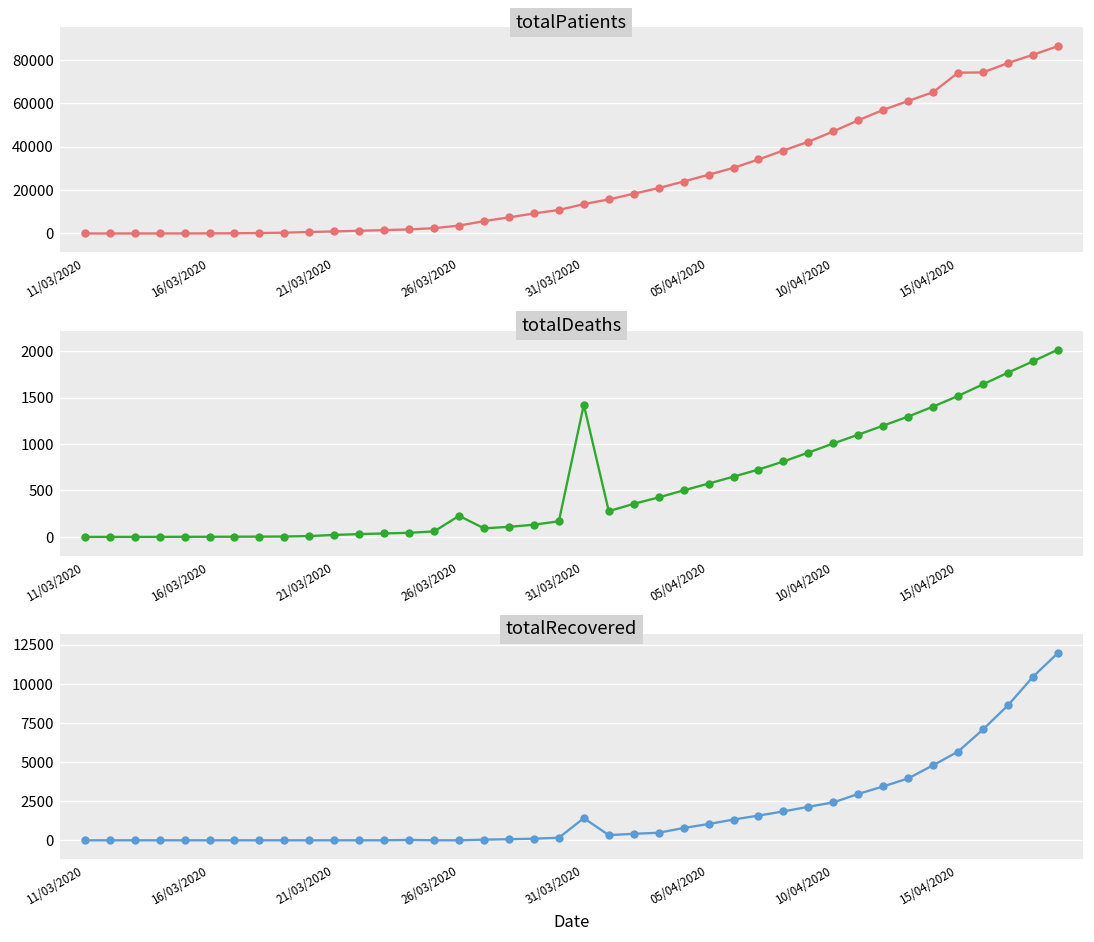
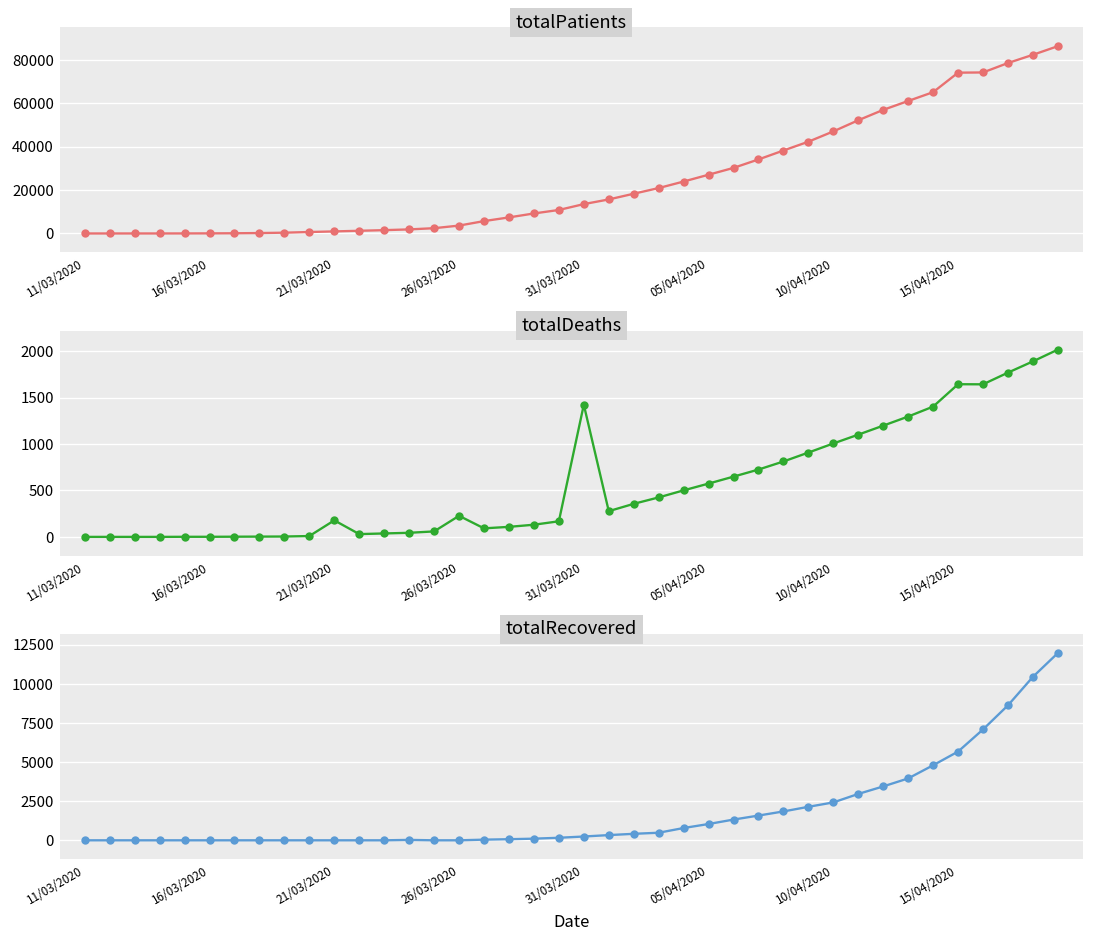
totalDeaths, 21/03/2020: 0 -> 200
totalDeaths, 15/04/2020: 1500 -> 1600
totalRecovered, 31/03/2020: 1400 -> 200
